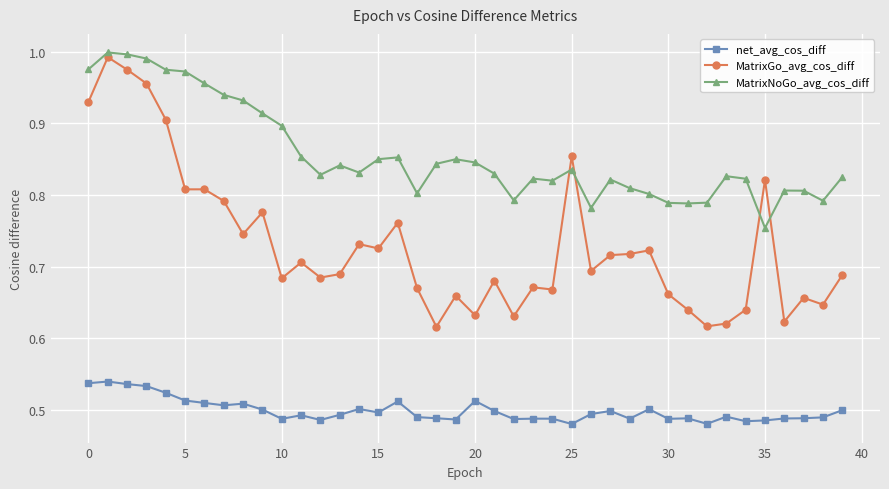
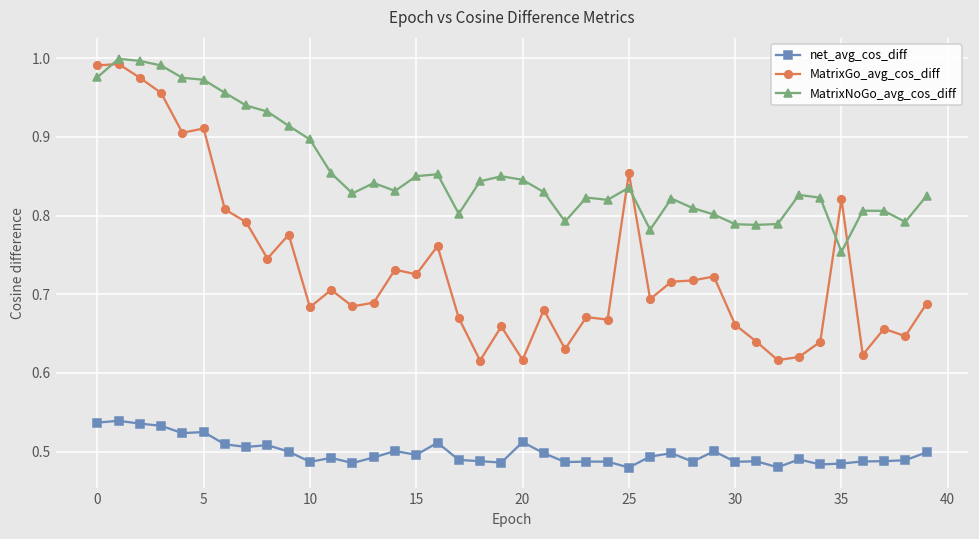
MatrixGo_avg_cos_diff, 0: 0.93 -> 0.99
net_avg_cos_diff, 5: 0.51 -> 0.52
MatrixGo_avg_cos_diff, 5: 0.81 -> 0.91
MatrixGo_avg_cos_diff, 20: 0.63 -> 0.62
